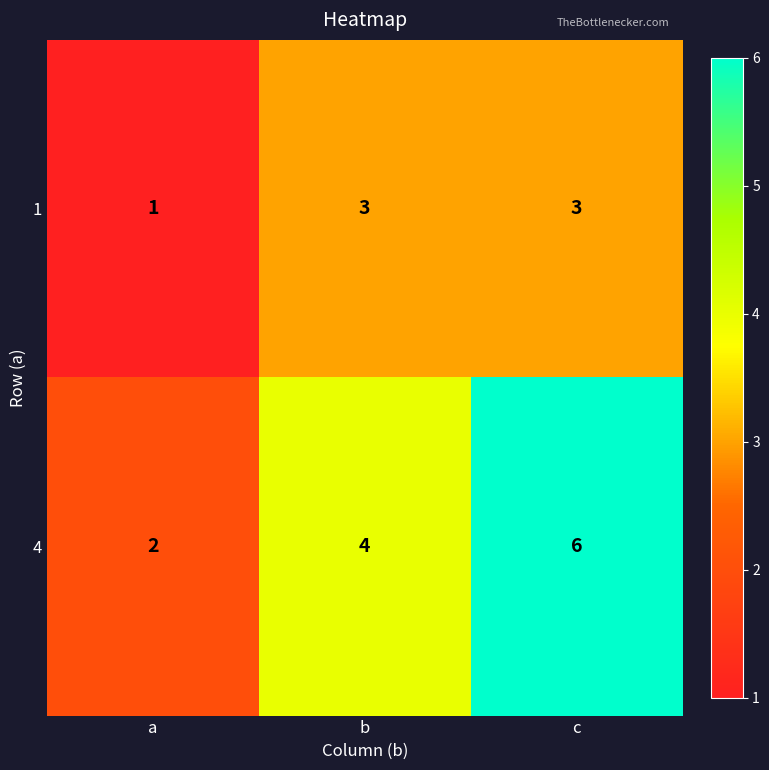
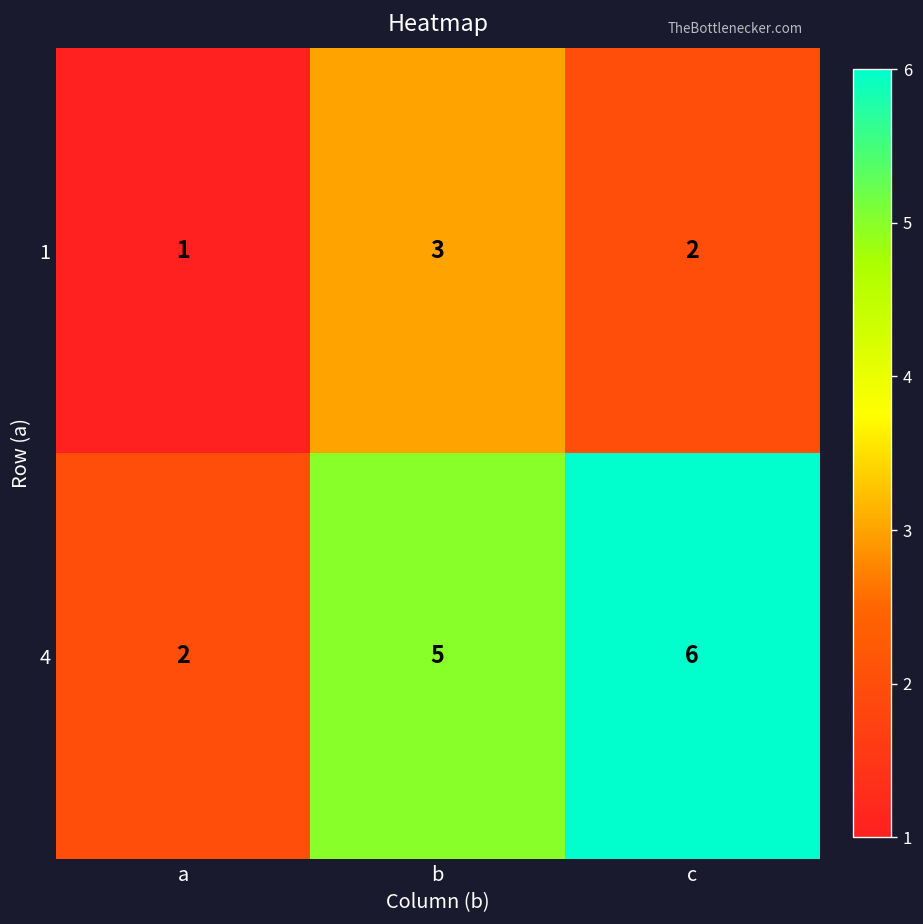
1, c: 3 -> 2
4, b: 4 -> 5
